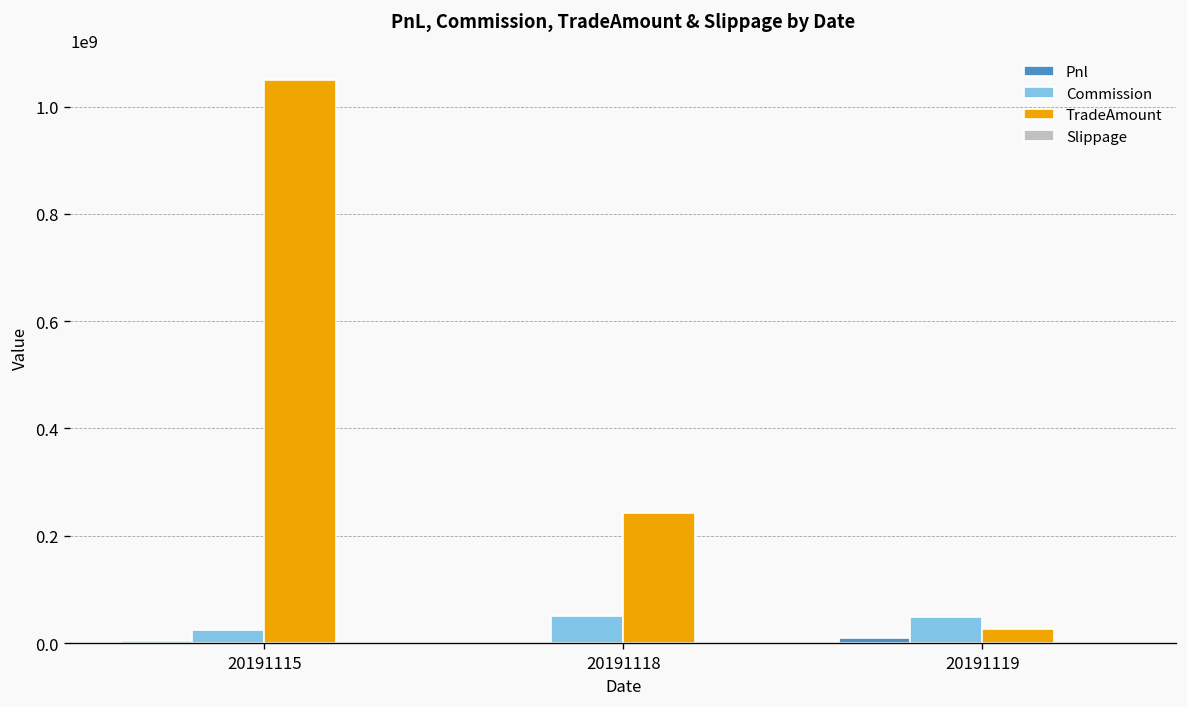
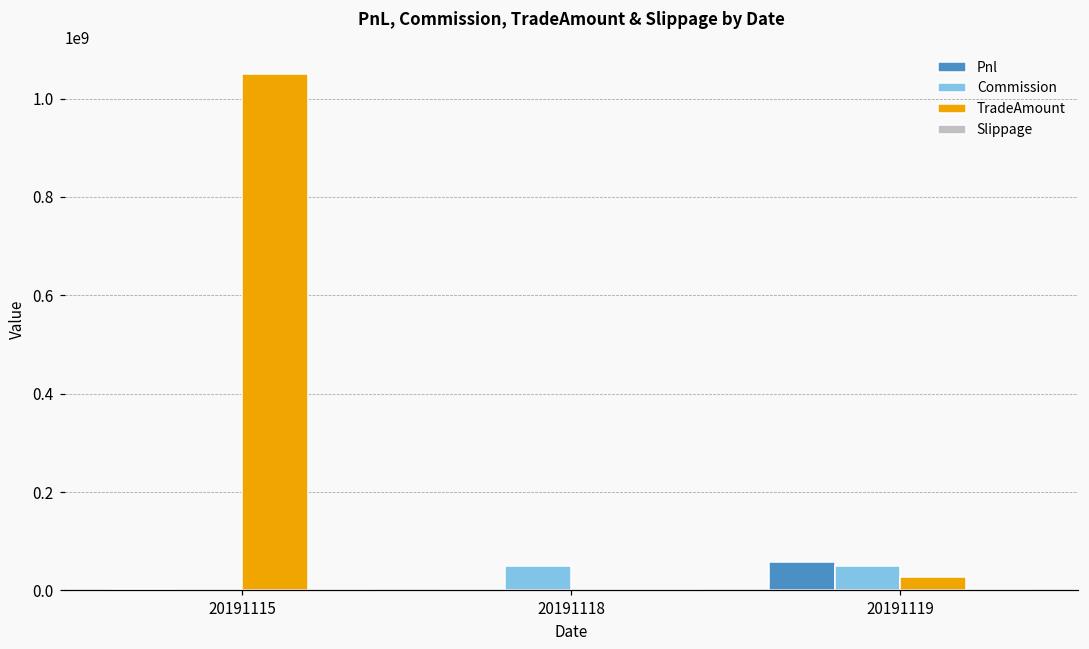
Commission, 20191115: 20000000 -> 0
TradeAmount, 20191118: 240000000 -> 0
Pnl, 20191119: 10000000 -> 60000000
